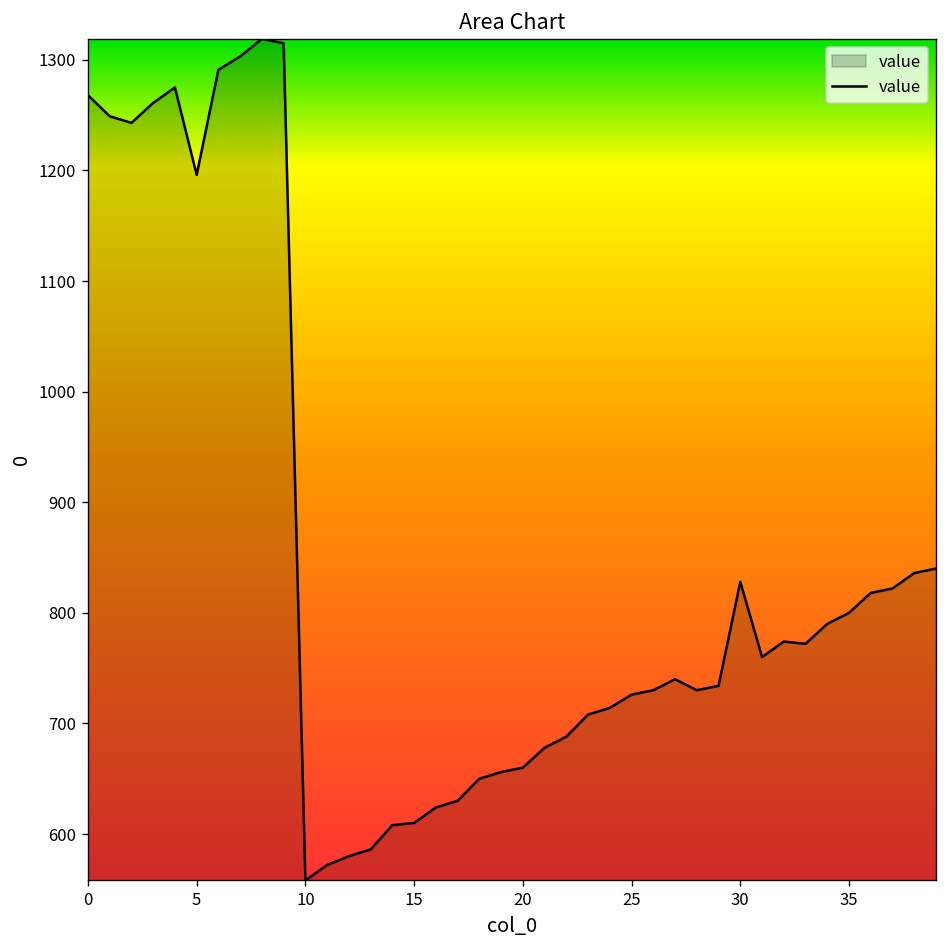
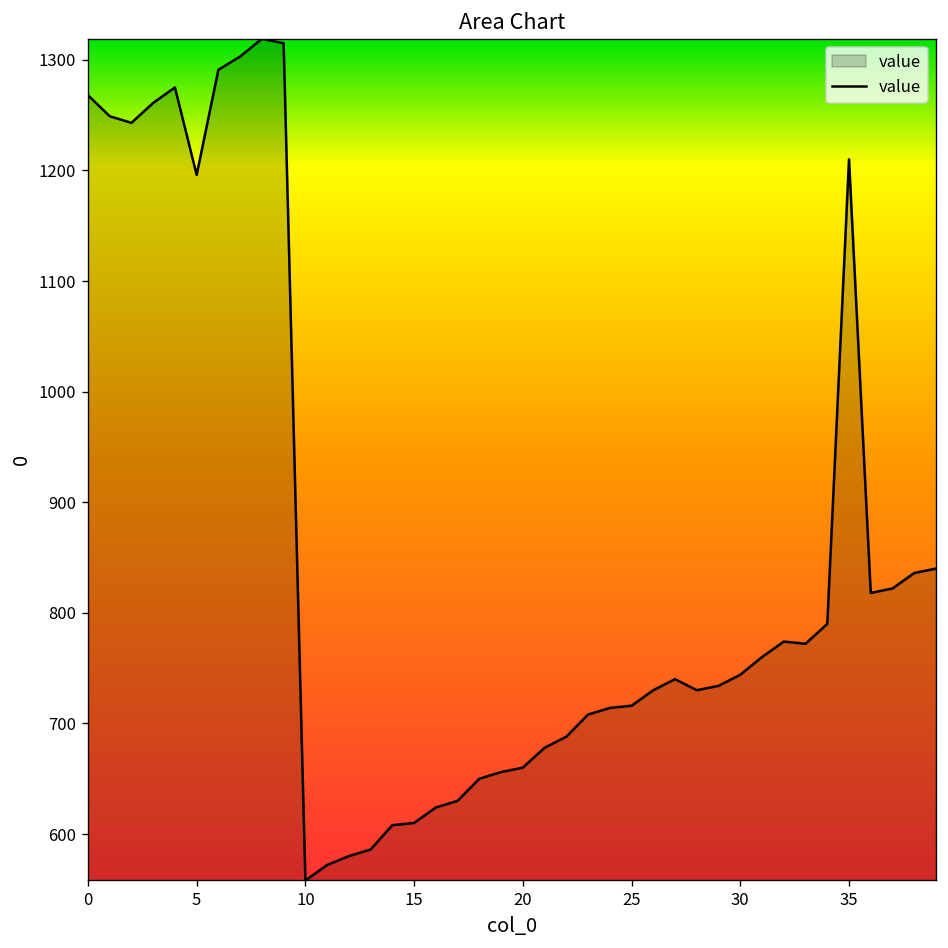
25: 730 -> 720
30: 830 -> 740
35: 800 -> 1210
